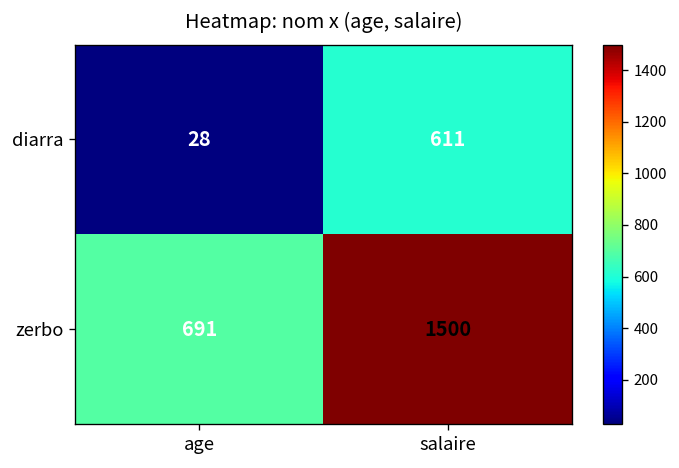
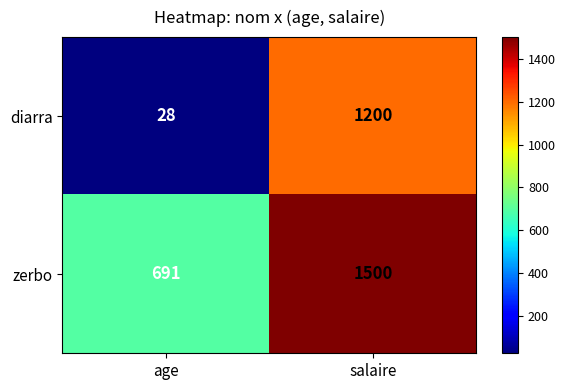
diarra, salaire: 611 -> 1200
